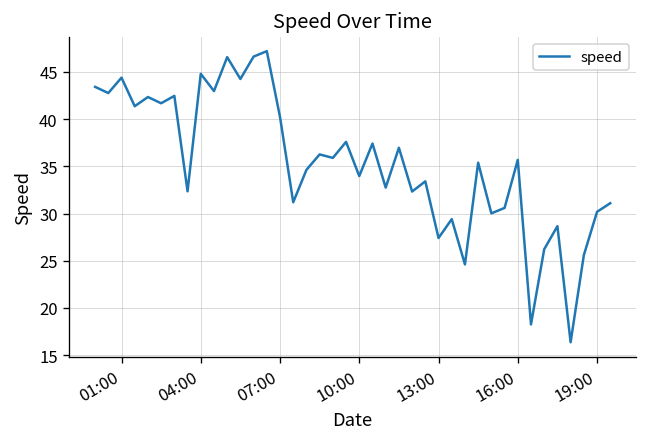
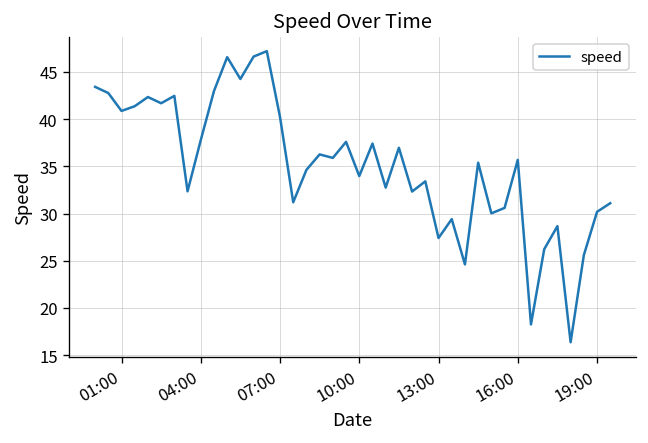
01:00: 44 -> 41
04:00: 45 -> 38
